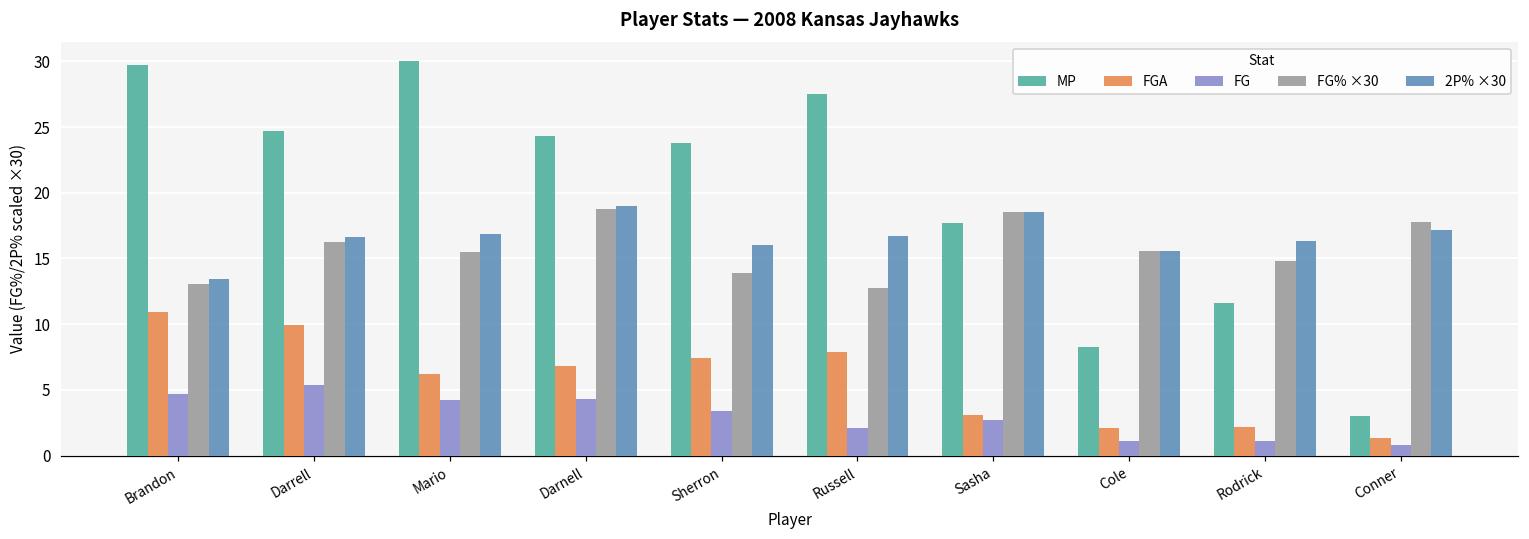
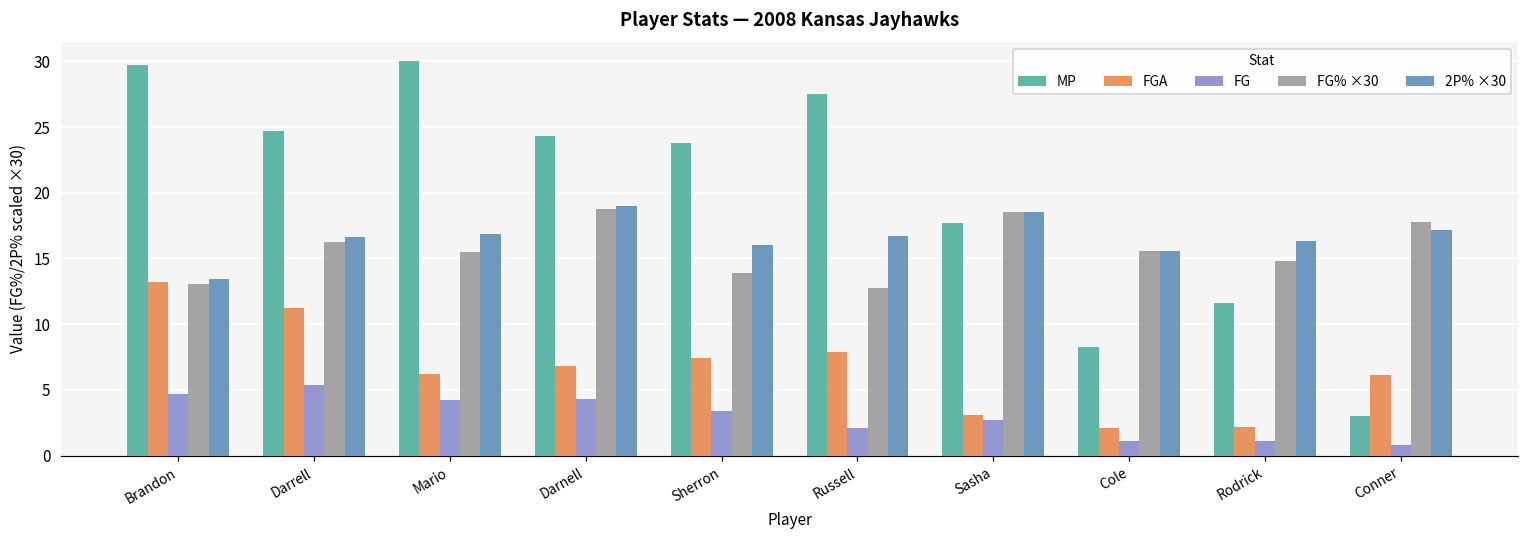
FGA, Brandon: 10.9 -> 13.2
FGA, Darrell: 9.9 -> 11.2
FGA, Conner: 1.3 -> 6.1
